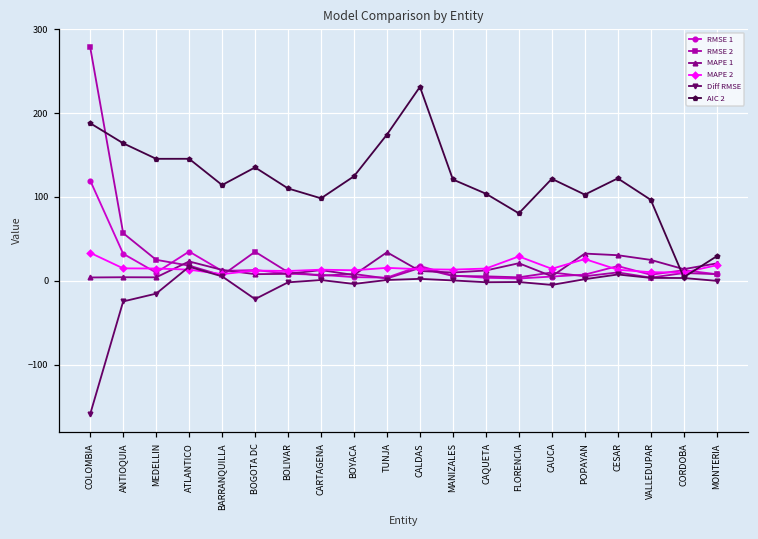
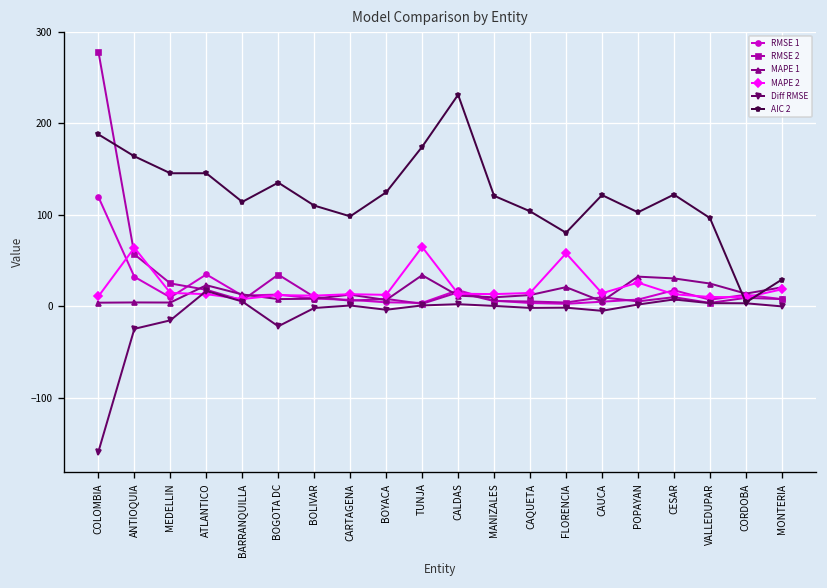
MAPE 2, COLOMBIA: 30 -> 10
MAPE 2, ANTIOQUIA: 10 -> 60
MAPE 2, TUNJA: 20 -> 60
MAPE 2, FLORENCIA: 30 -> 60
